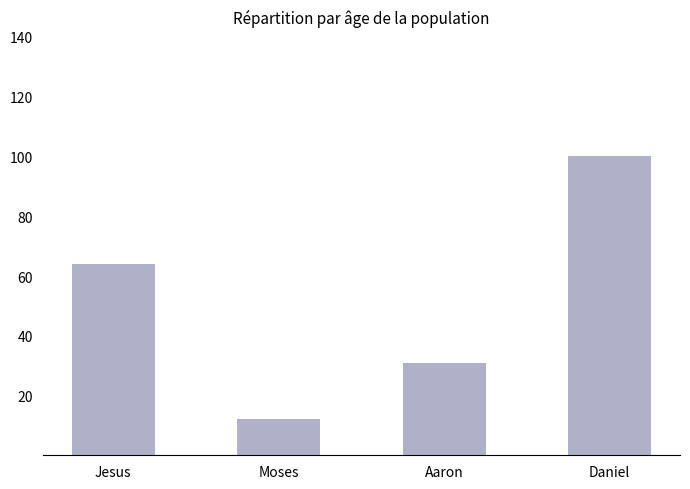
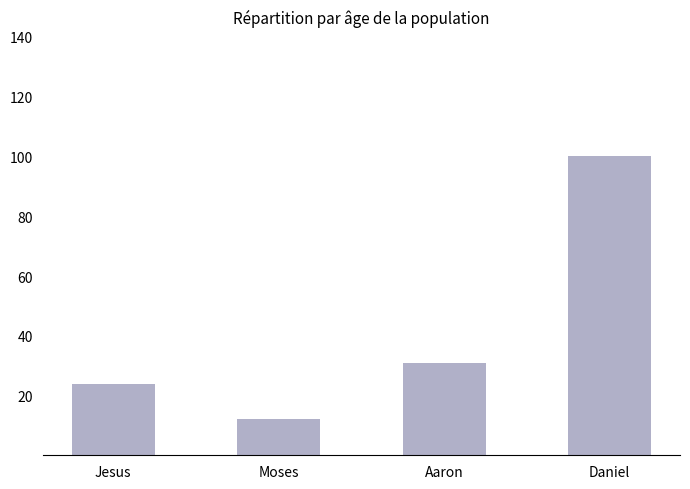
Jesus: 64 -> 24
